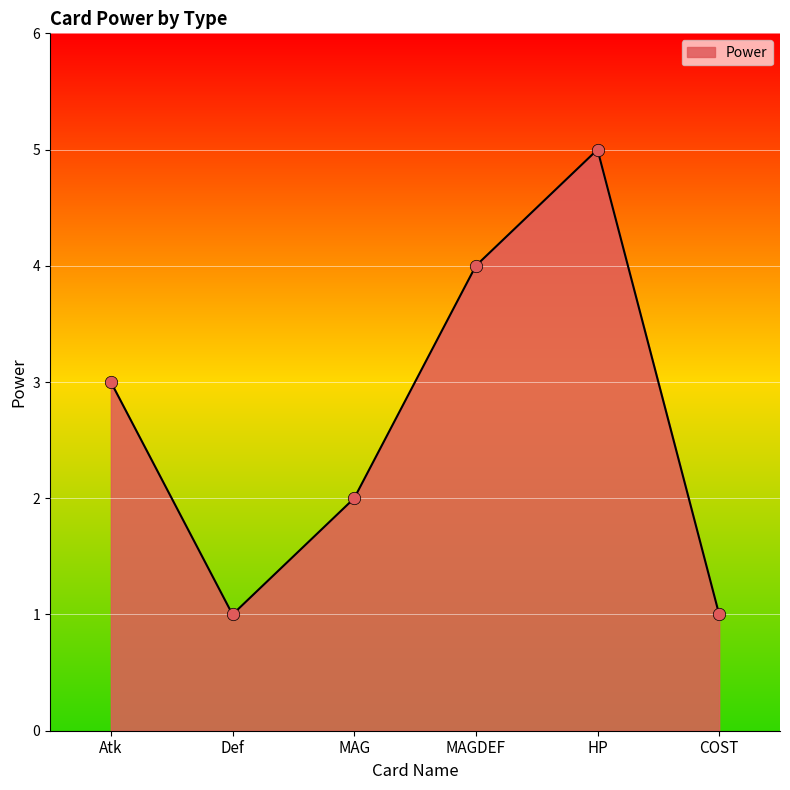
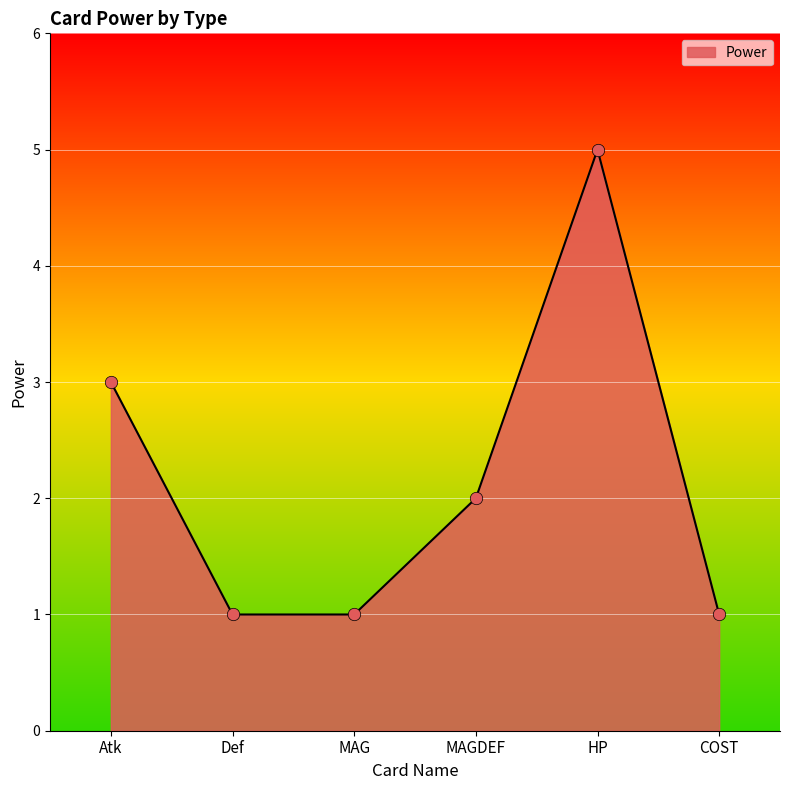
MAG: 2 -> 1
MAGDEF: 4 -> 2
